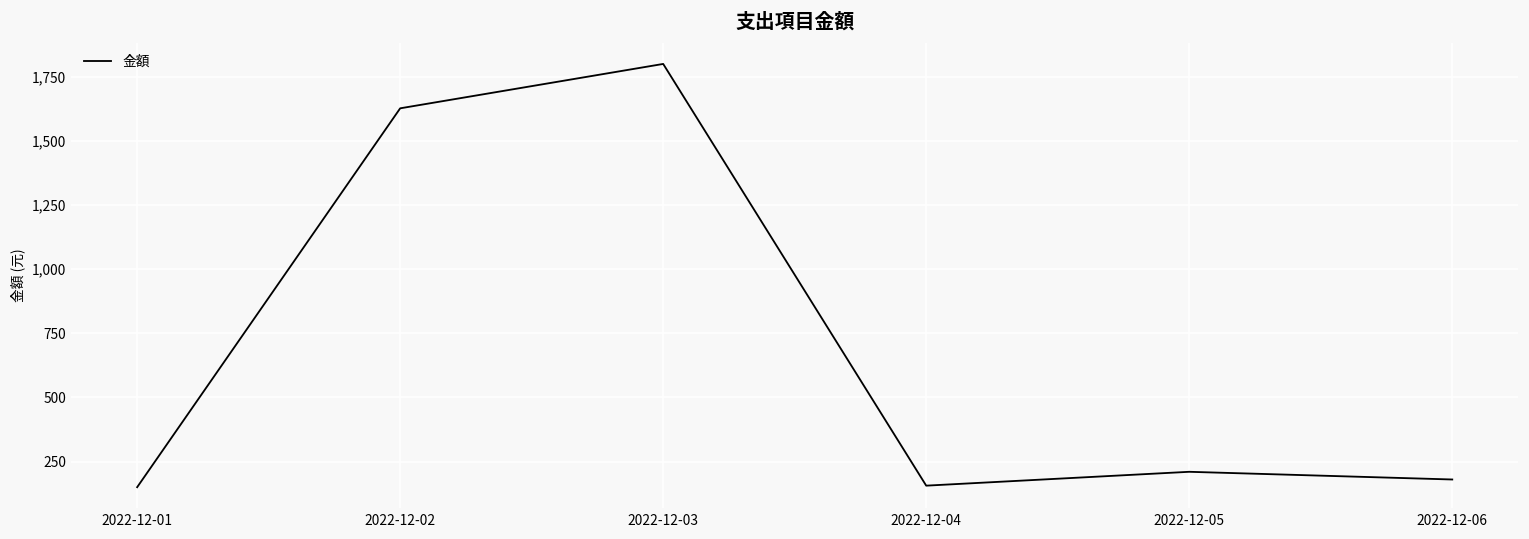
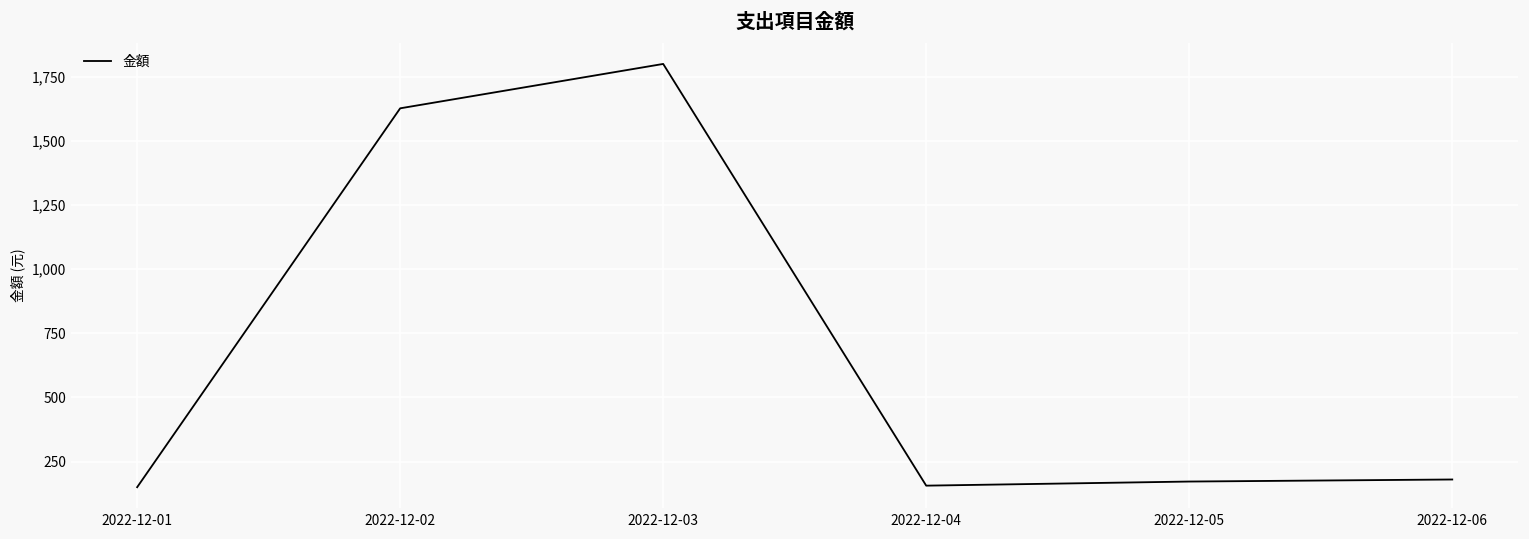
2022-12-05: 210 -> 170
